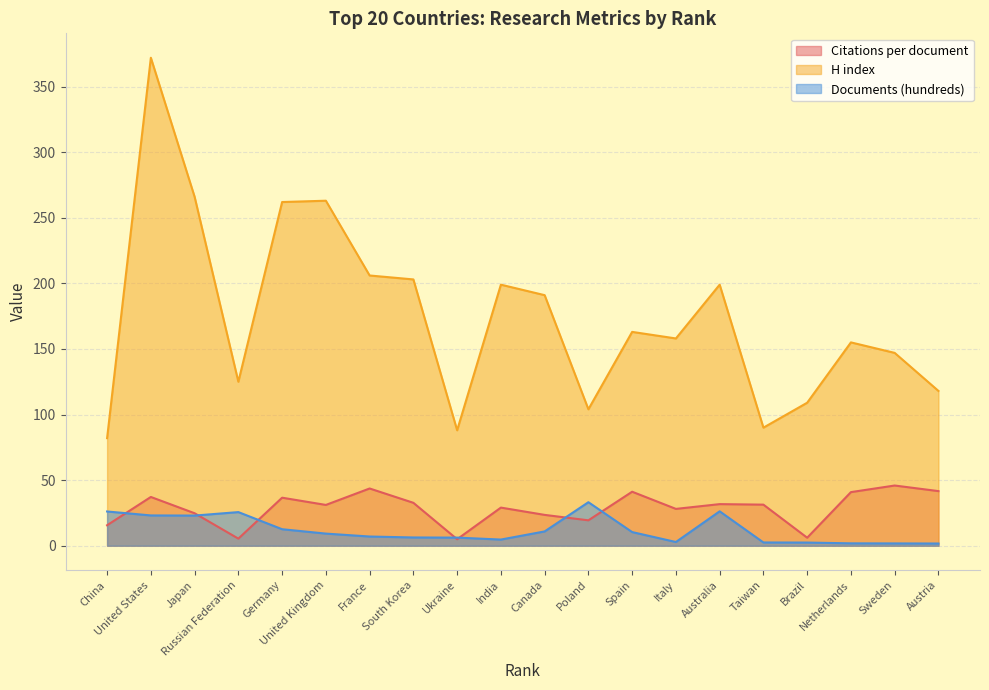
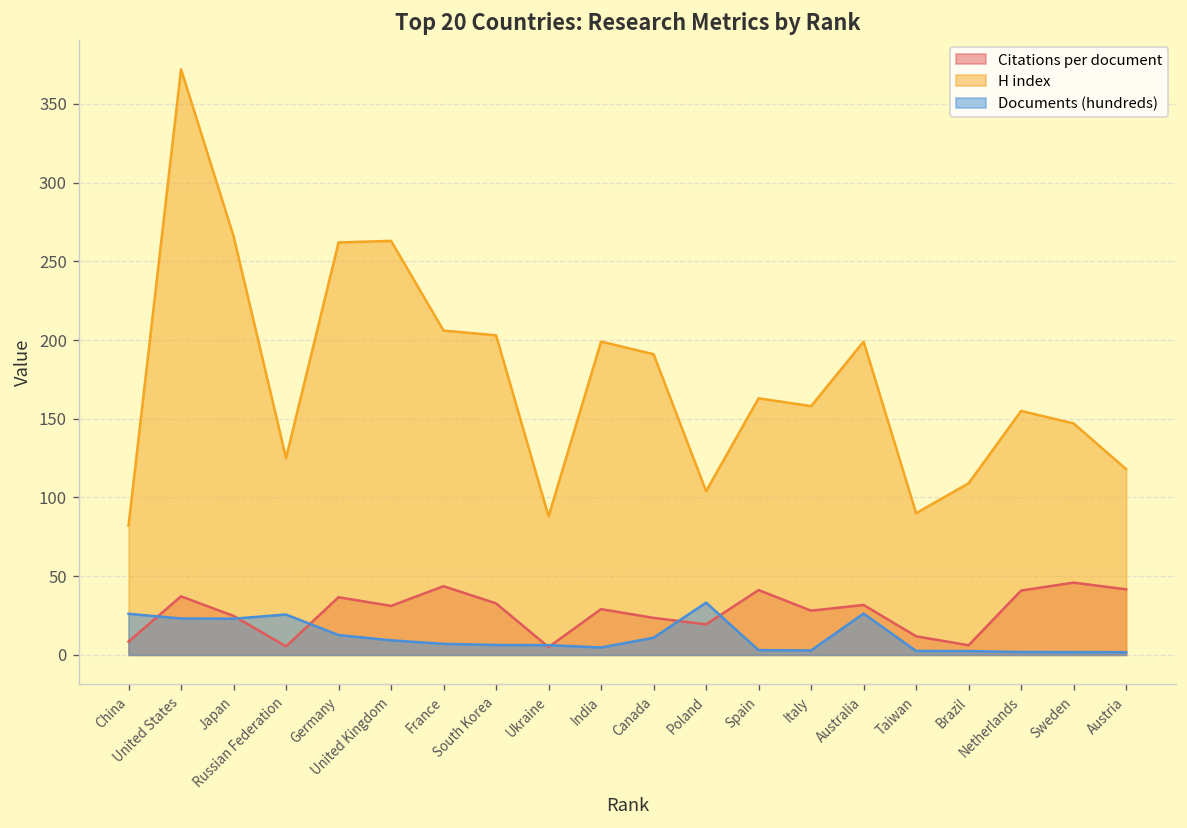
Citations per document, China: 16 -> 8
Documents (hundreds), Spain: 10 -> 3
Citations per document, Taiwan: 31 -> 12
